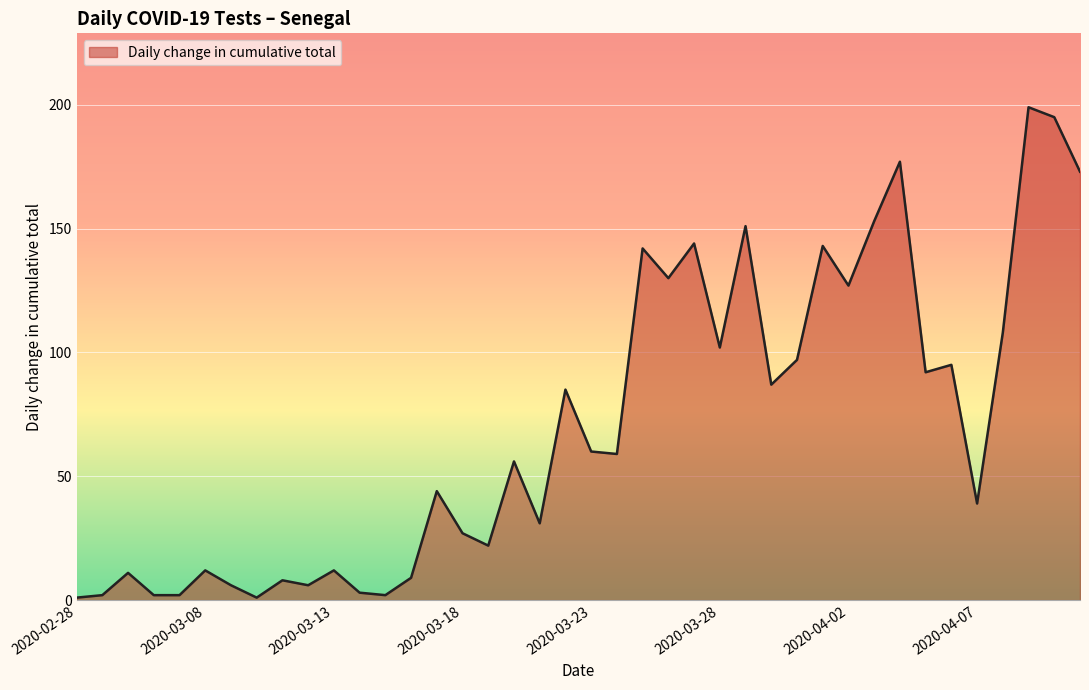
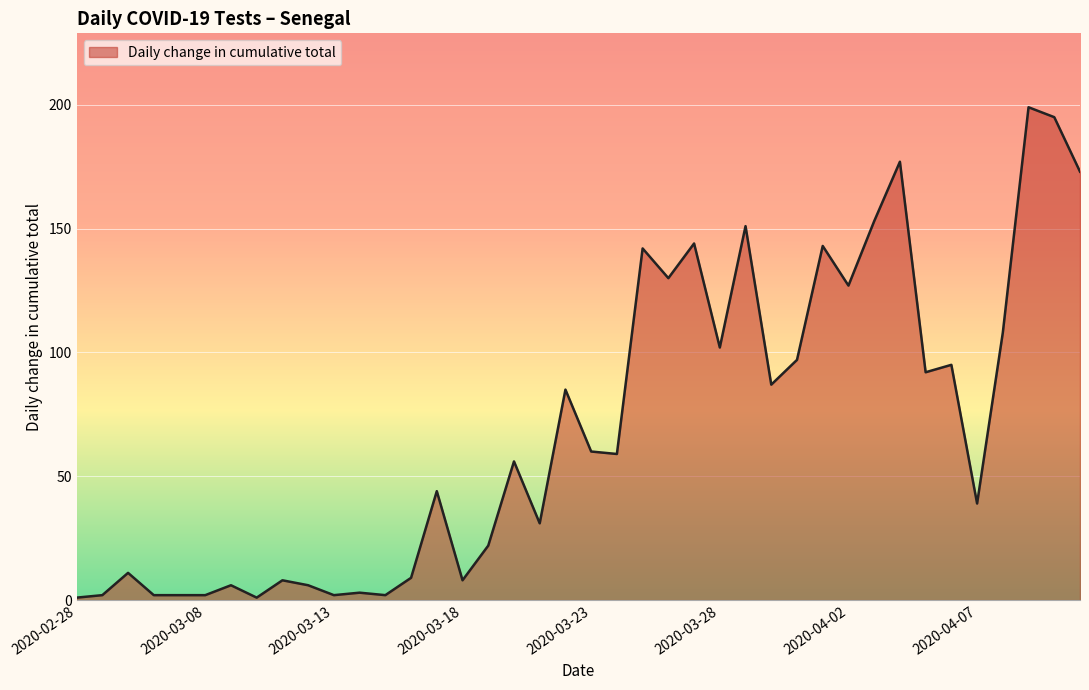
2020-03-08: 12 -> 2
2020-03-13: 12 -> 2
2020-03-18: 27 -> 8
